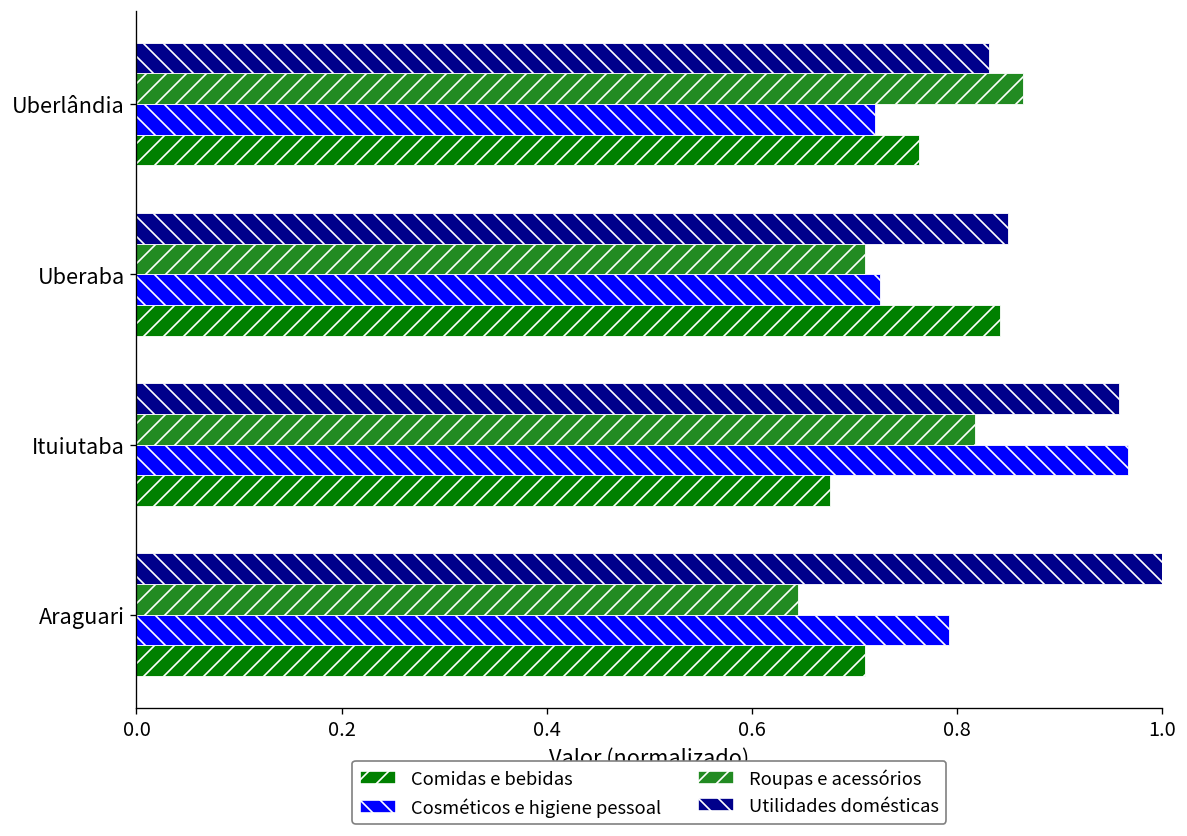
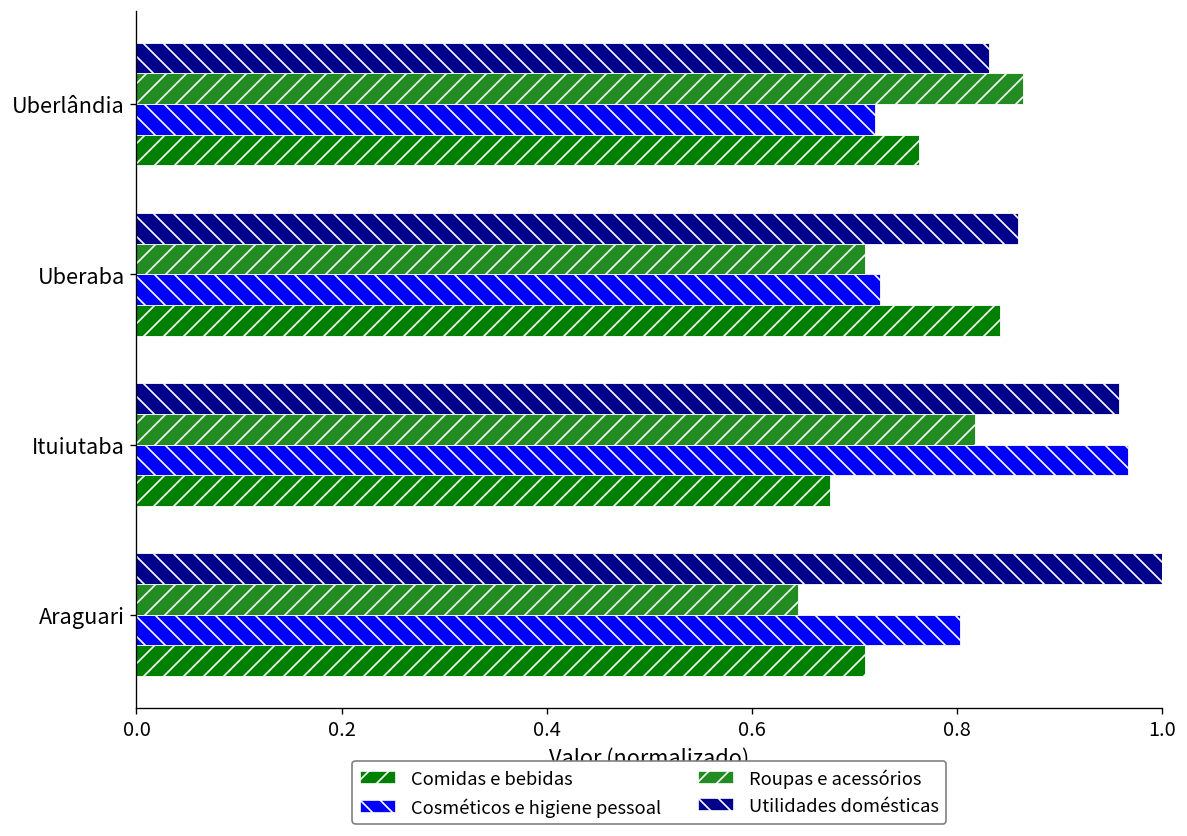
Utilidades domésticas, Uberaba: 0.85 -> 0.86
Cosméticos e higiene pessoal, Araguari: 0.79 -> 0.80
